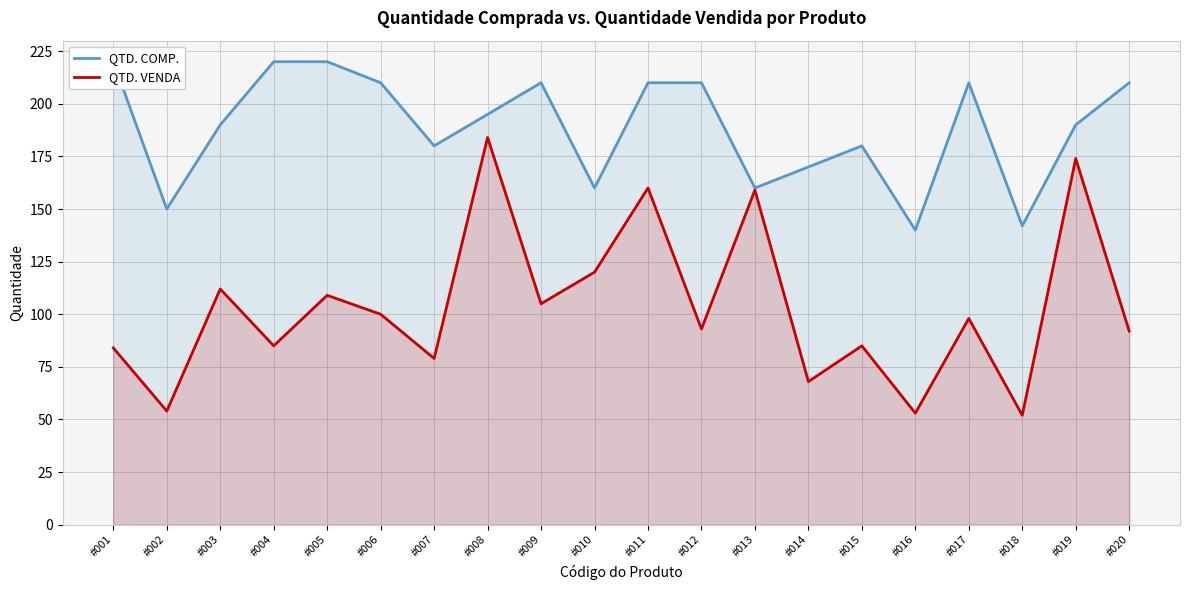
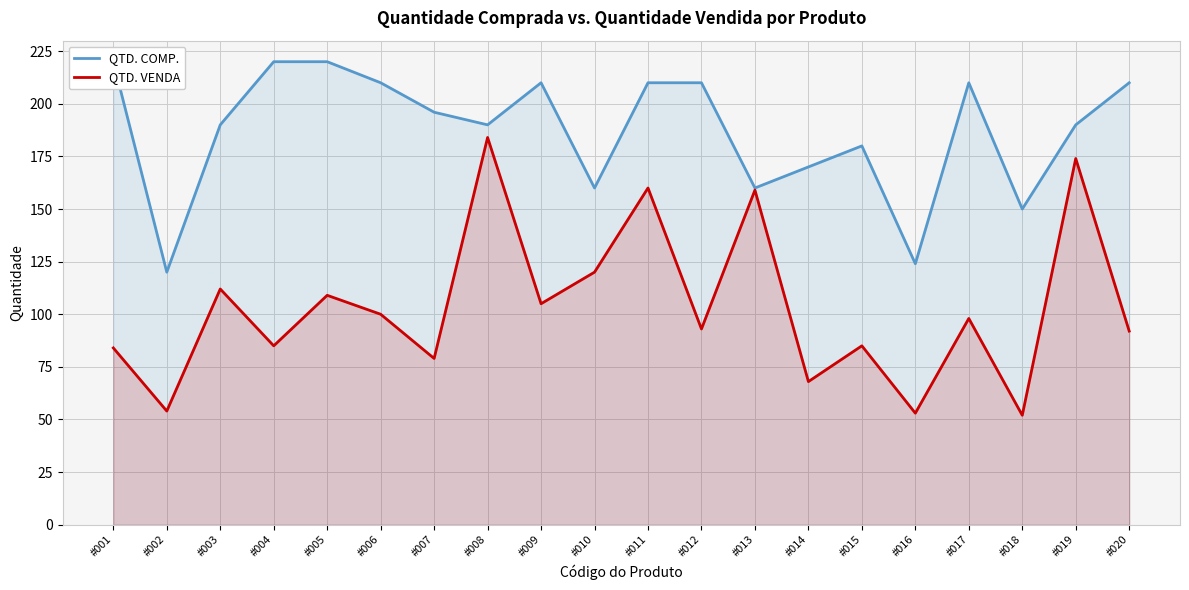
QTD. COMP., #002: 150 -> 120
QTD. COMP., #007: 180 -> 196
QTD. COMP., #008: 195 -> 190
QTD. COMP., #016: 140 -> 124
QTD. COMP., #018: 142 -> 150
